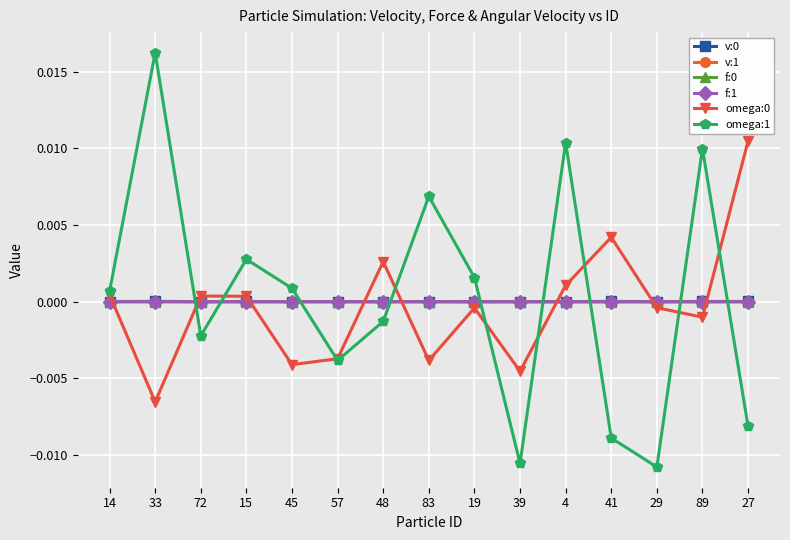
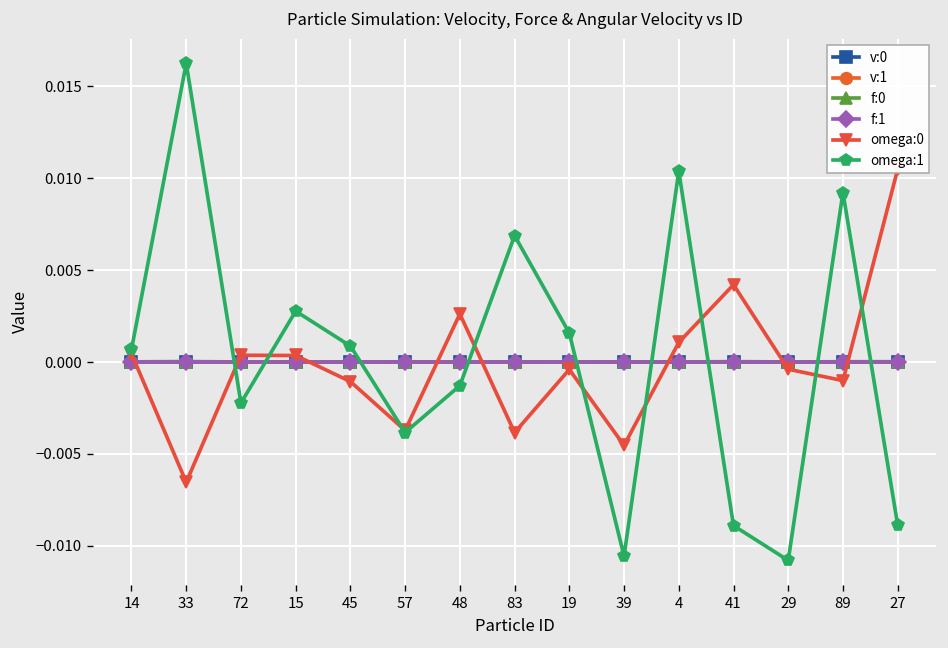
omega:0, 45: -0.0041 -> -0.0011
omega:1, 89: 0.0100 -> 0.0092
omega:1, 27: -0.0081 -> -0.0089
